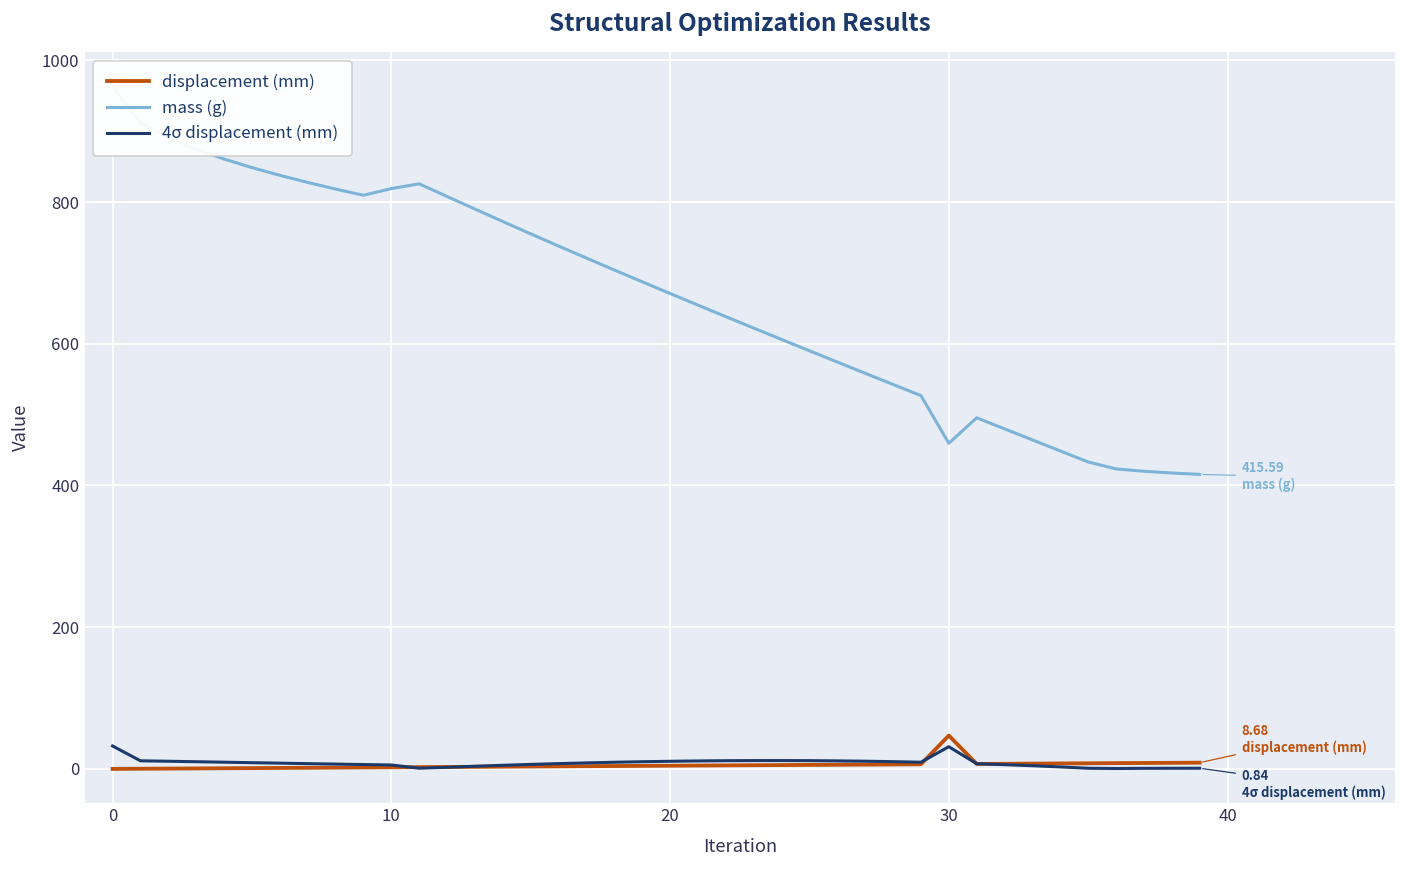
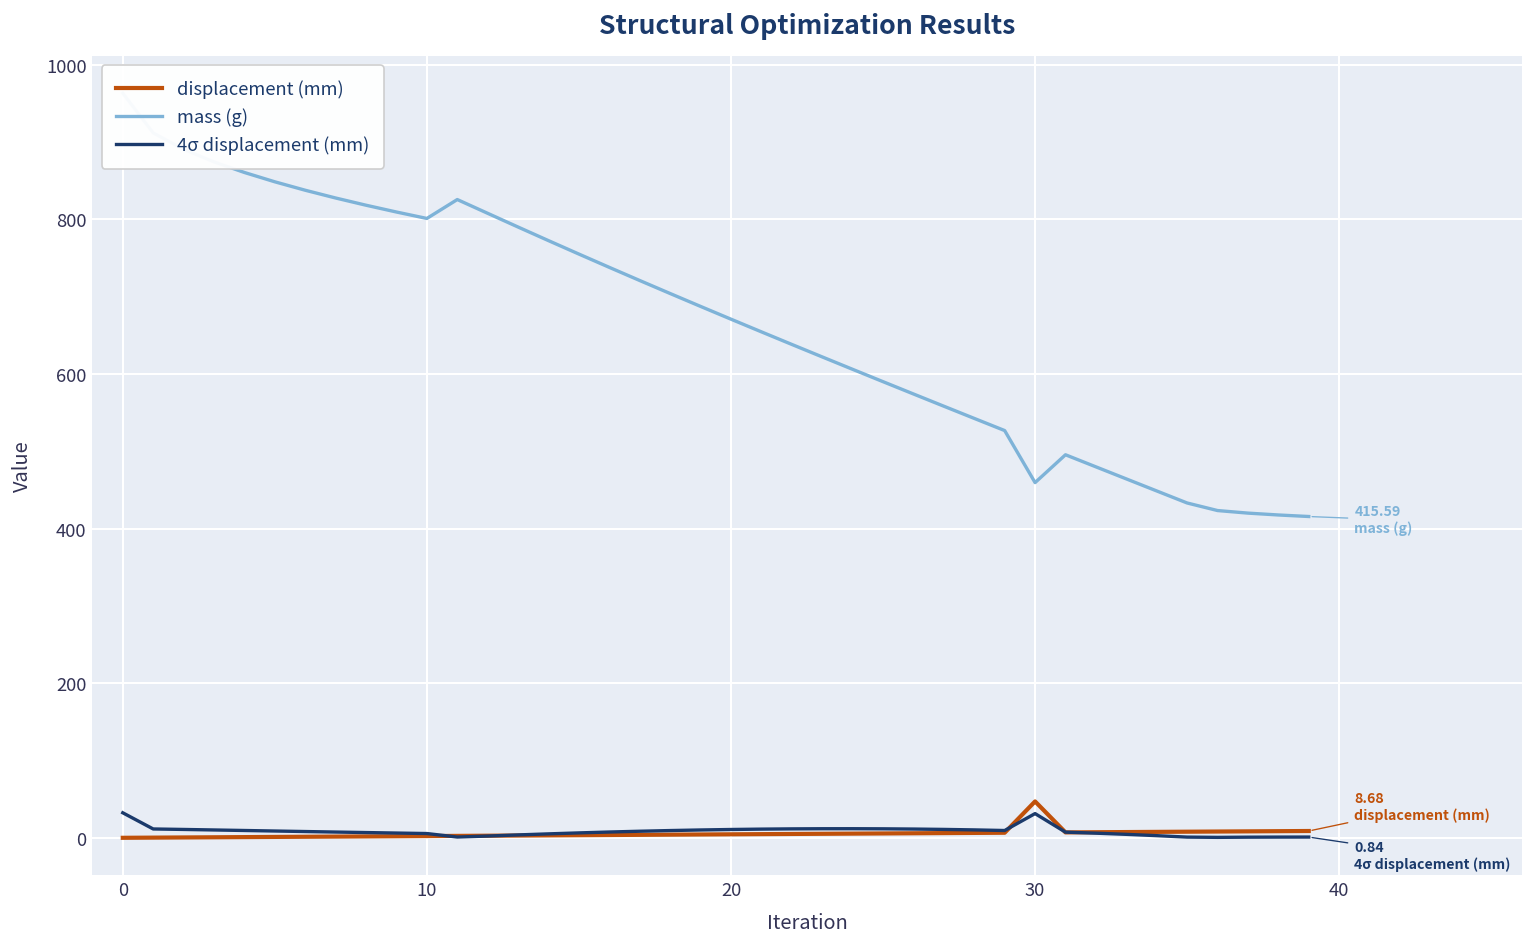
mass (g), 10: 820 -> 800
